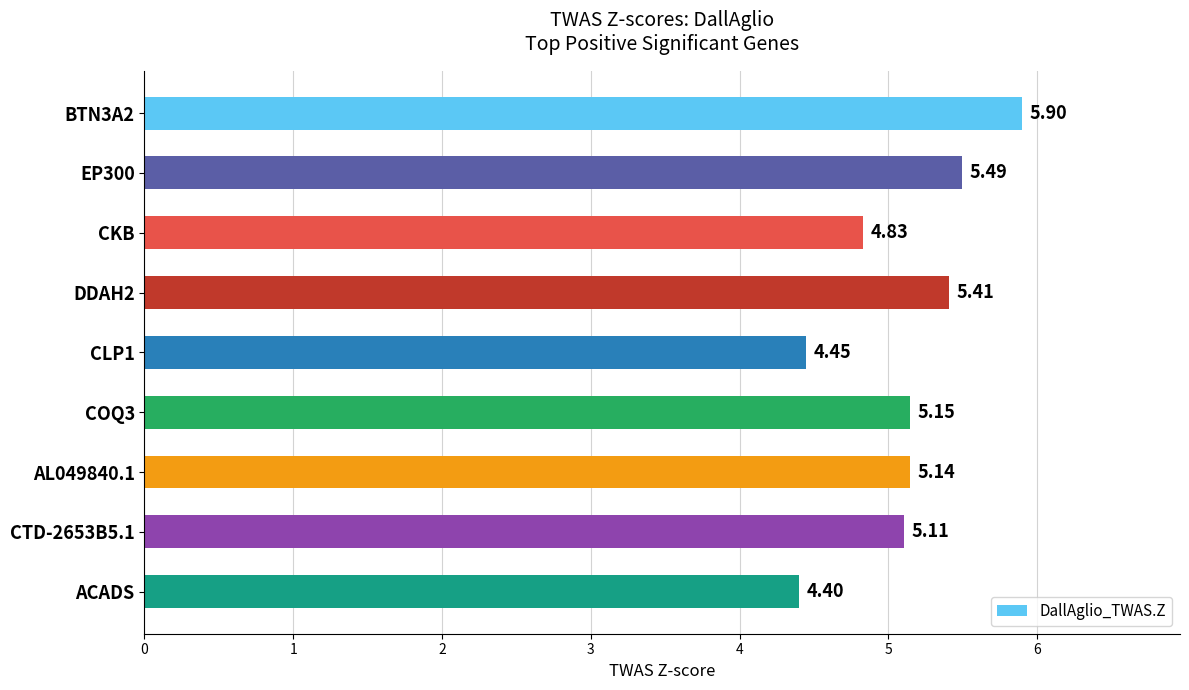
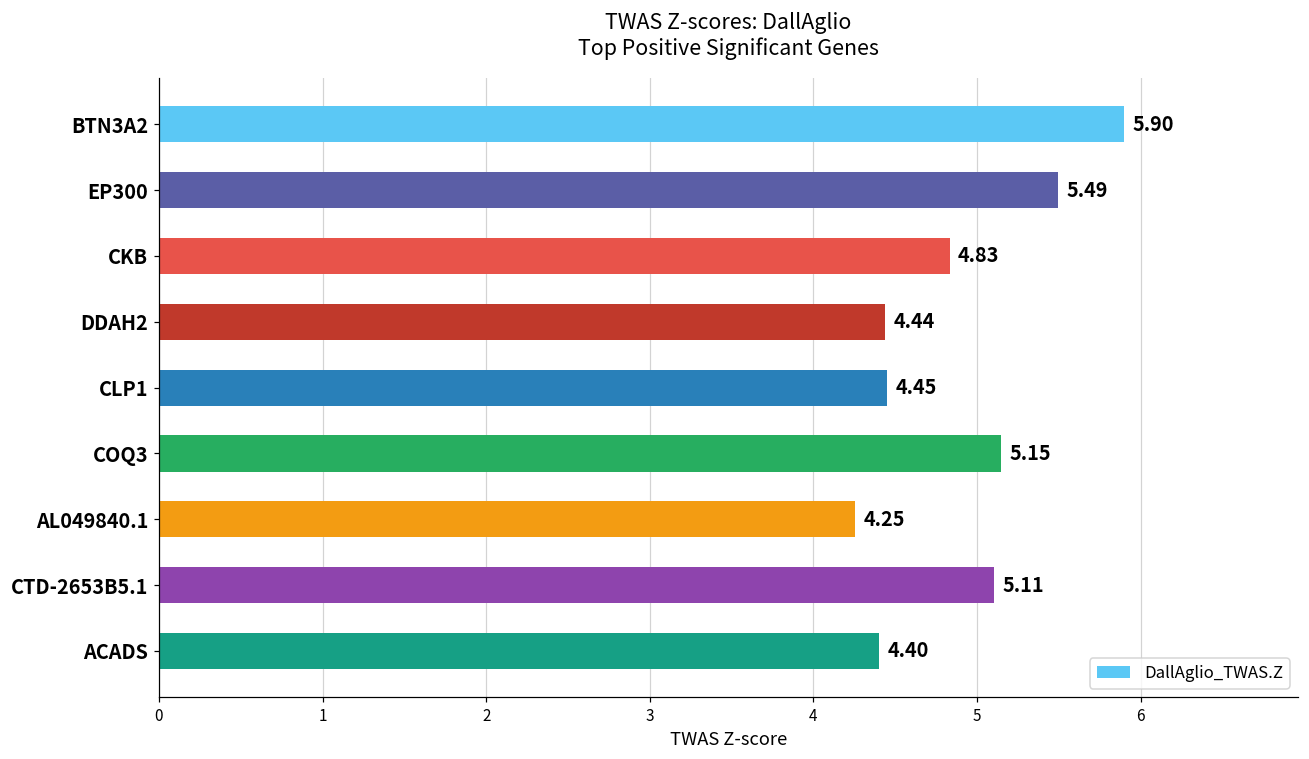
DDAH2: 5.41 -> 4.44
AL049840.1: 5.14 -> 4.25
